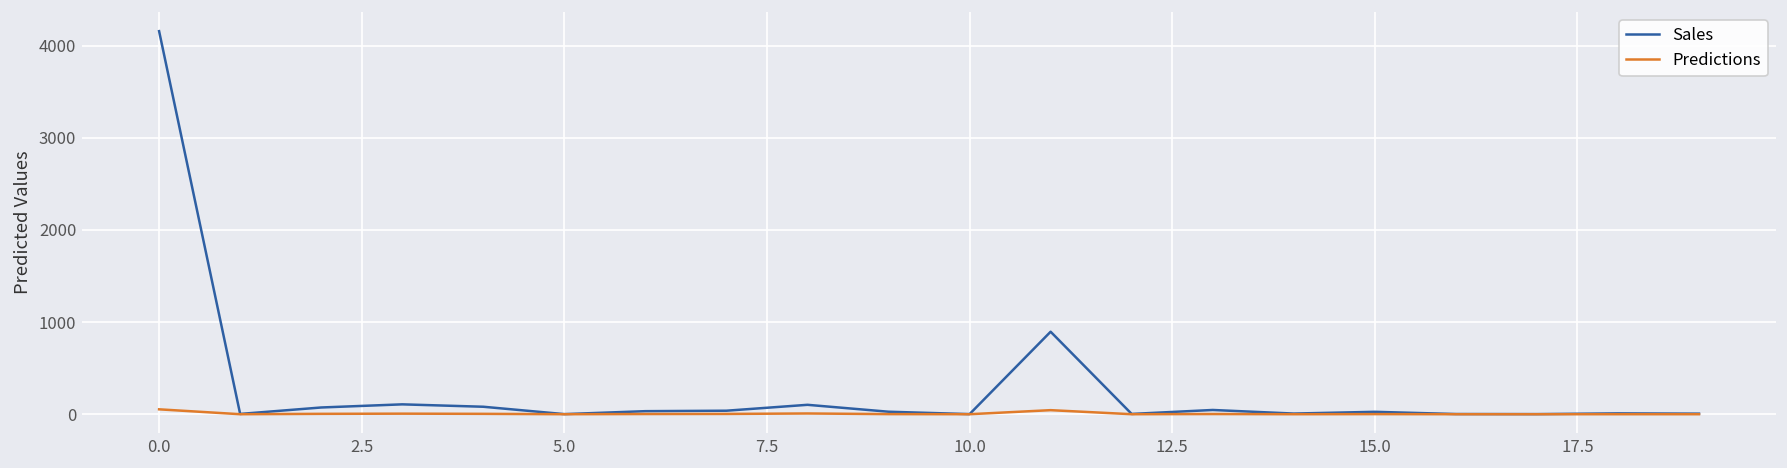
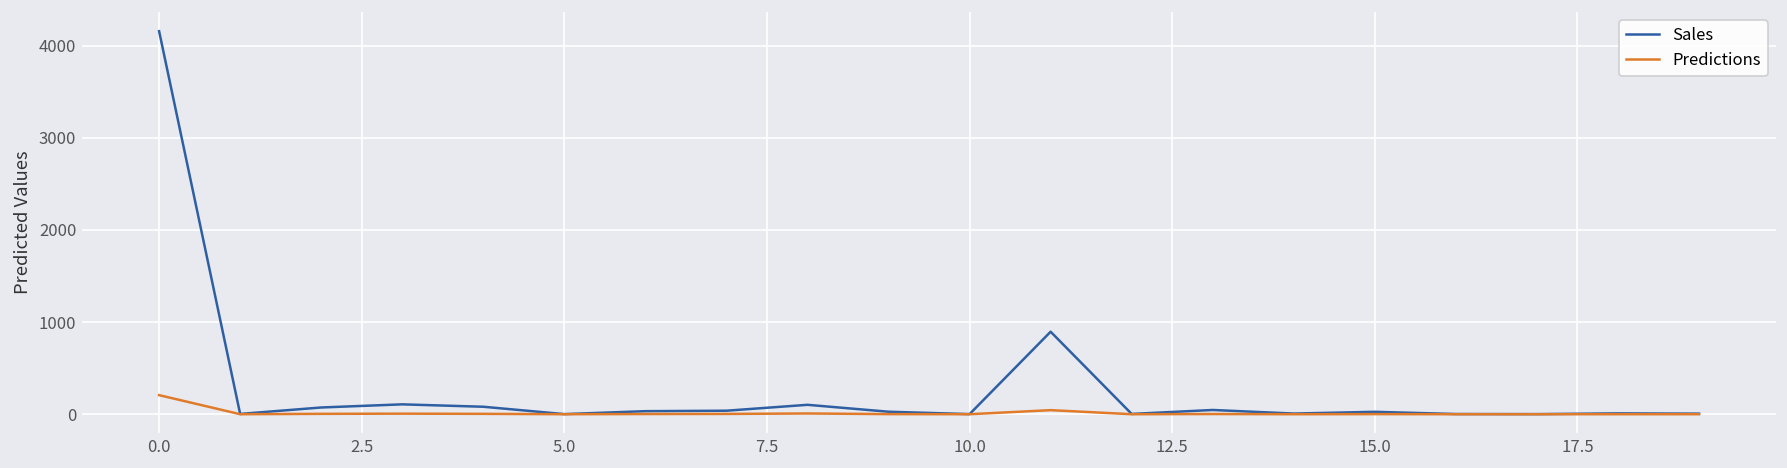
Predictions, 0.0: 100 -> 200
